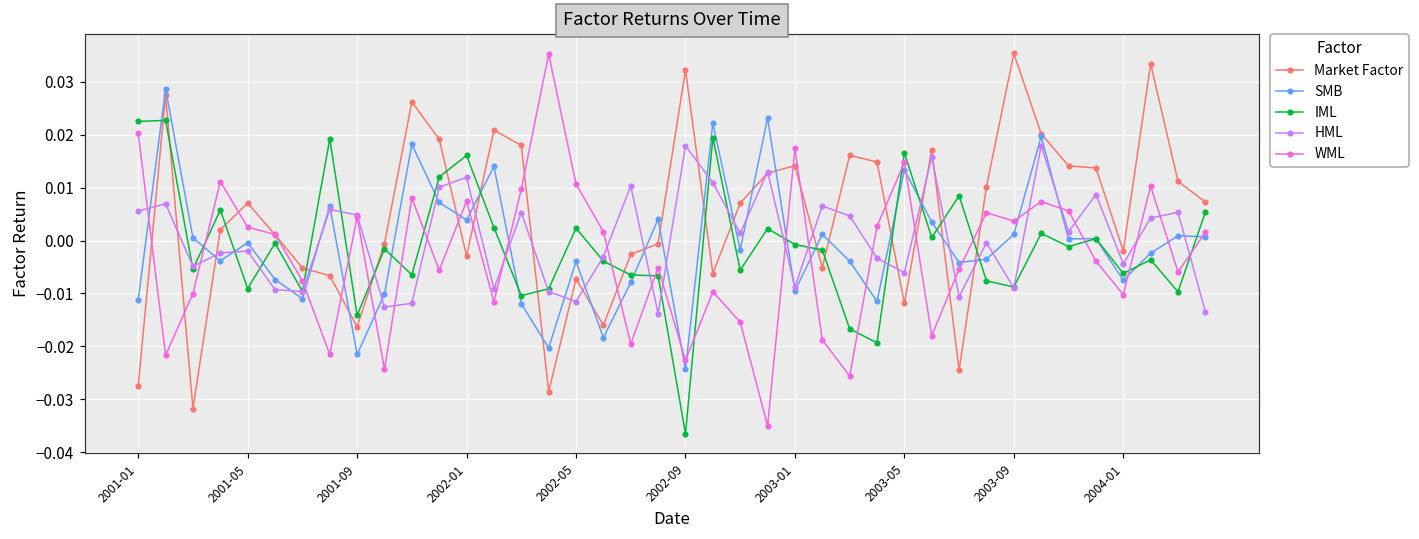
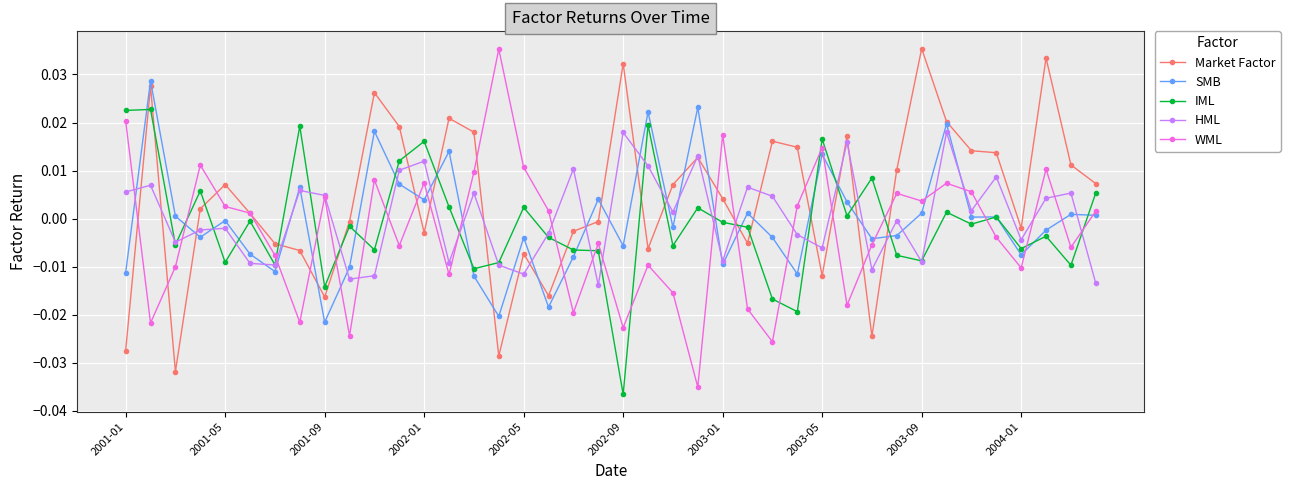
SMB, 2002-09: -0.024 -> -0.006
Market Factor, 2003-01: 0.014 -> 0.004
